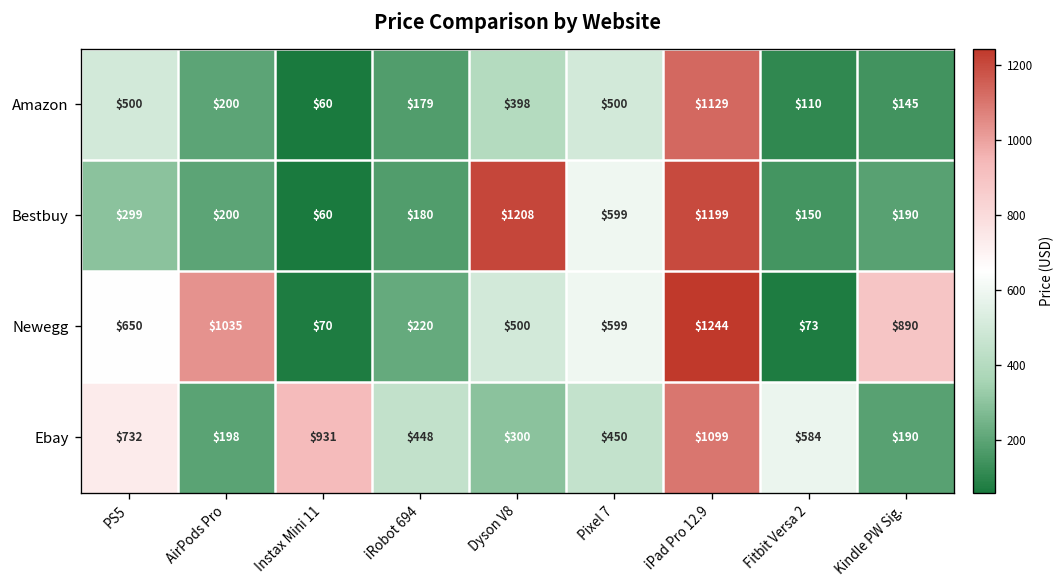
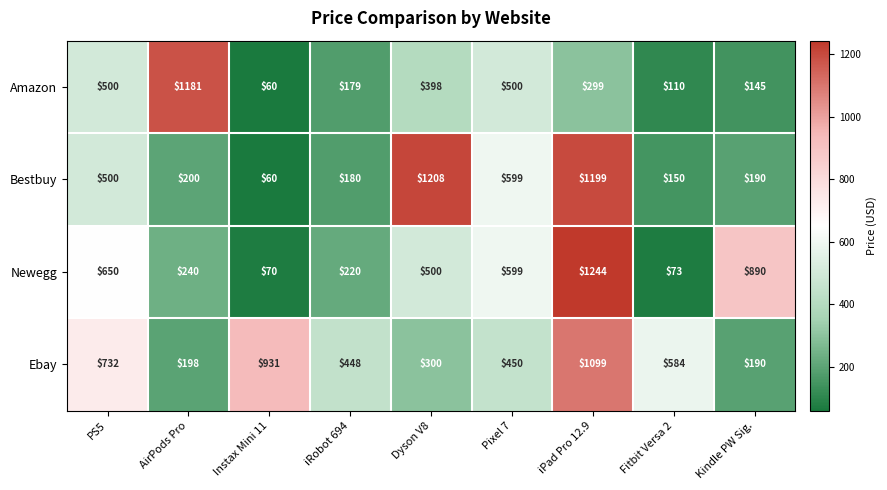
Amazon, AirPods Pro: $200 -> $1181
Amazon, iPad Pro 12.9: $1129 -> $299
Bestbuy, PS5: $299 -> $500
Newegg, AirPods Pro: $1035 -> $240
